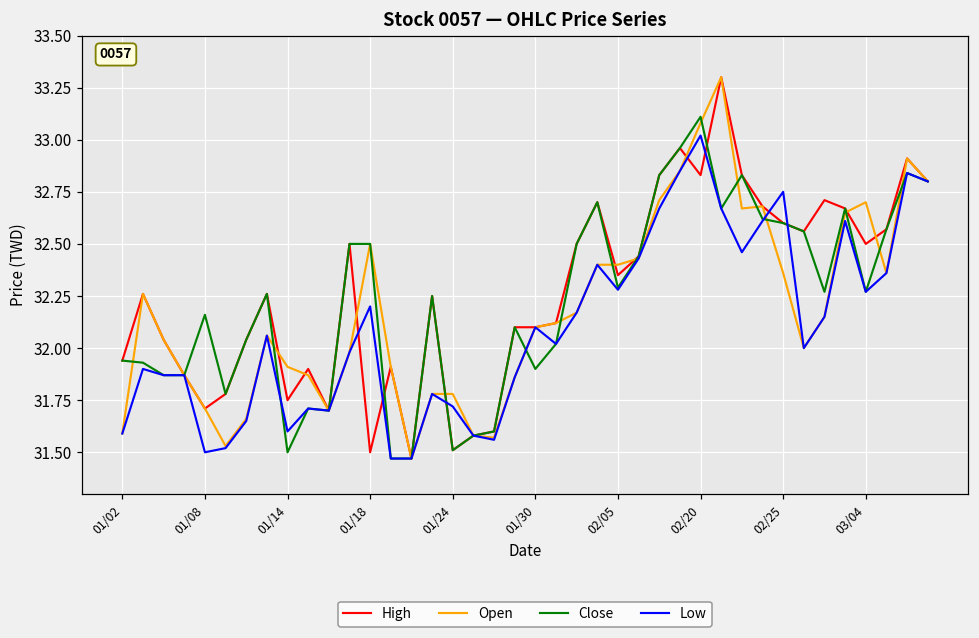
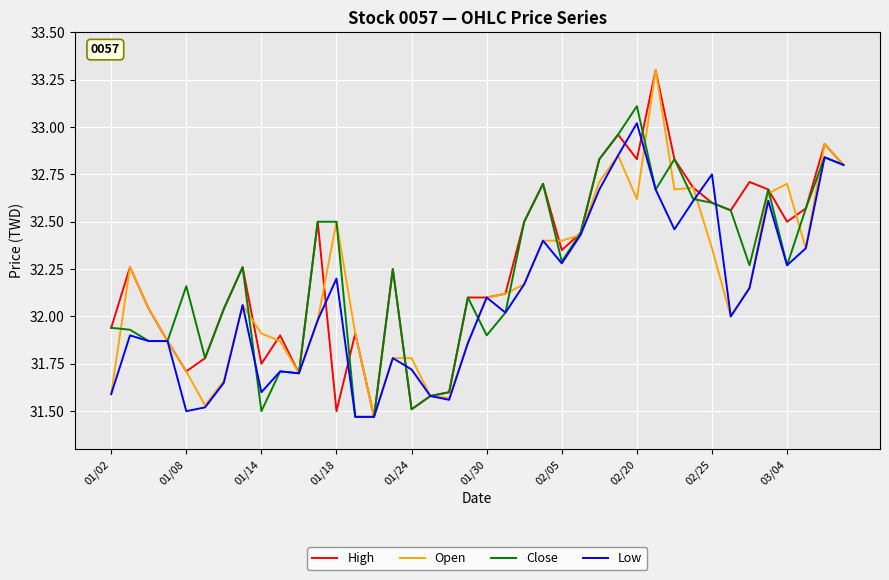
Open, 02/20: 33.08 -> 32.62
